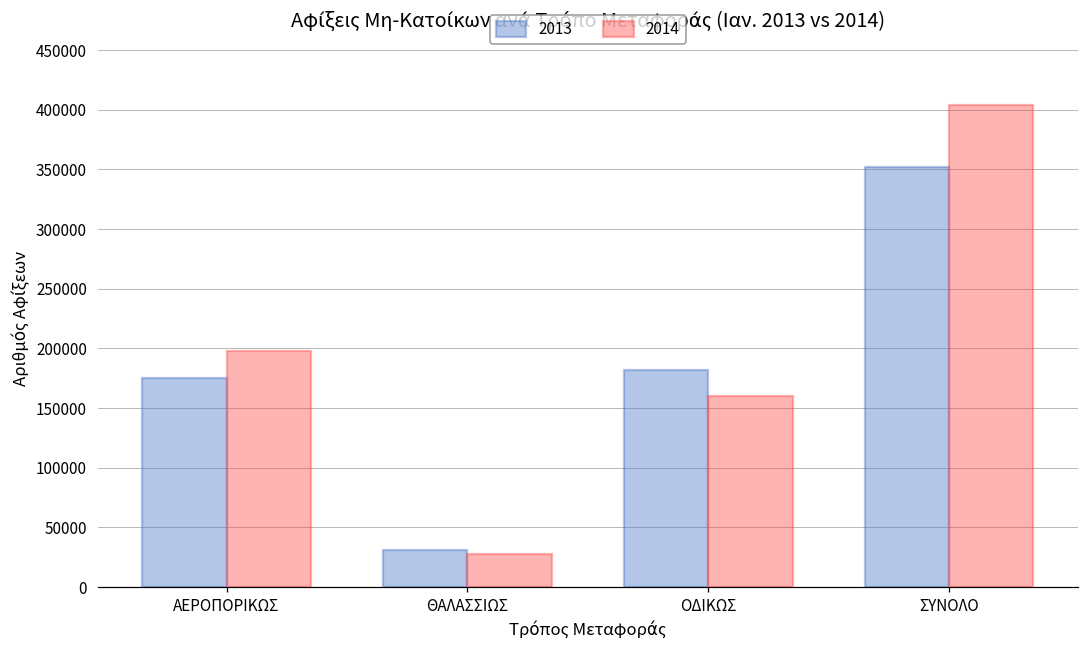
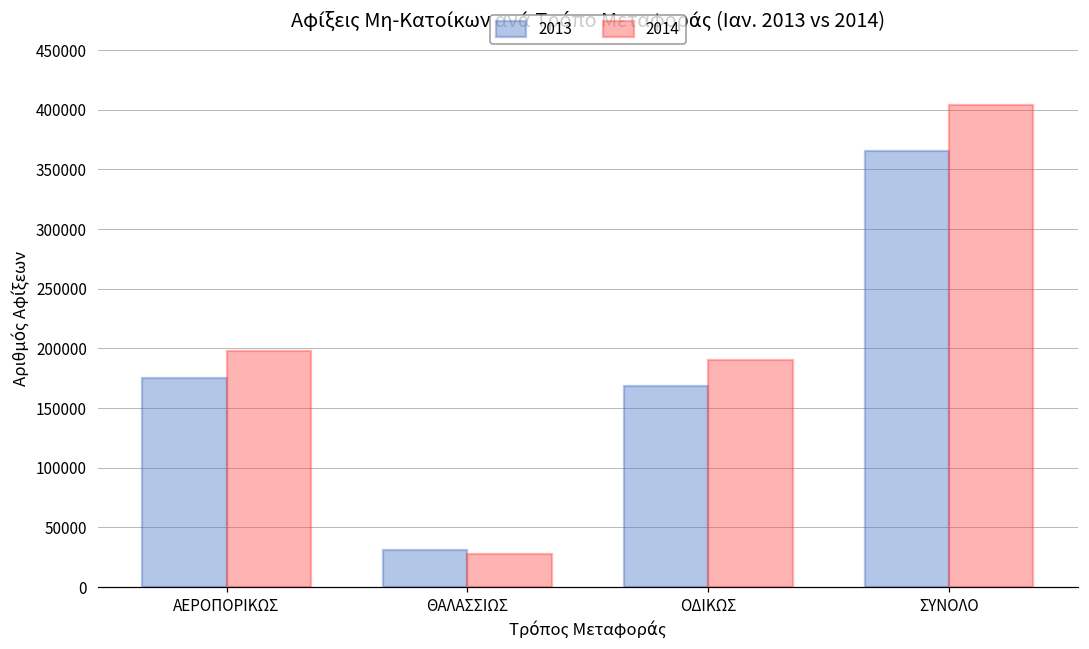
2013, ΟΔΙΚΩΣ: 182000 -> 169000
2014, ΟΔΙΚΩΣ: 160000 -> 190000
2013, ΣΥΝΟΛΟ: 352000 -> 366000
